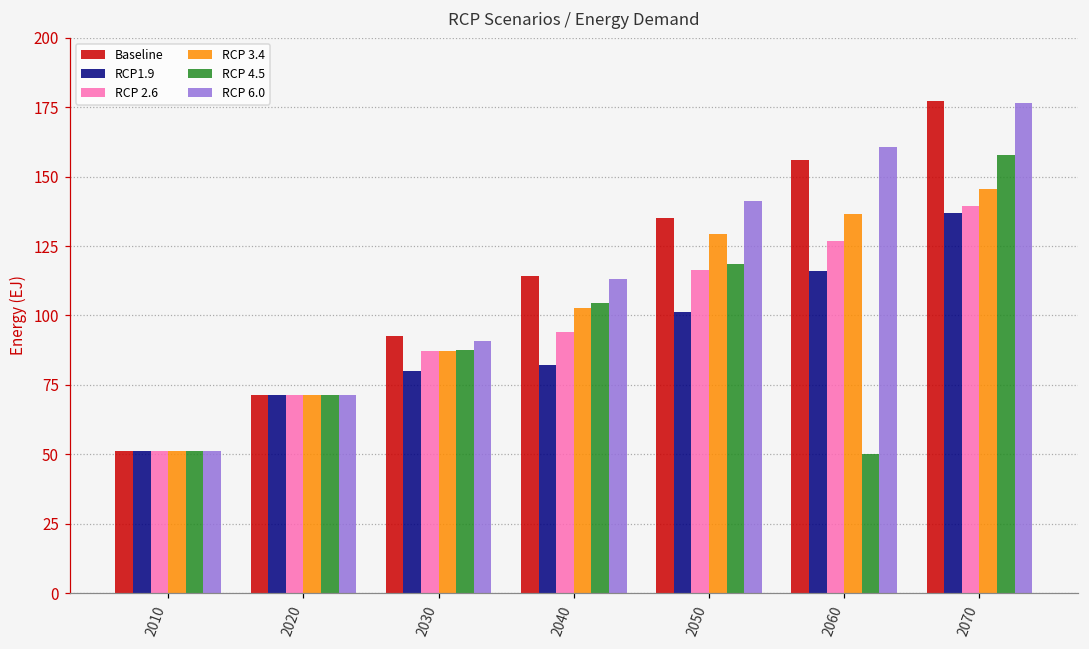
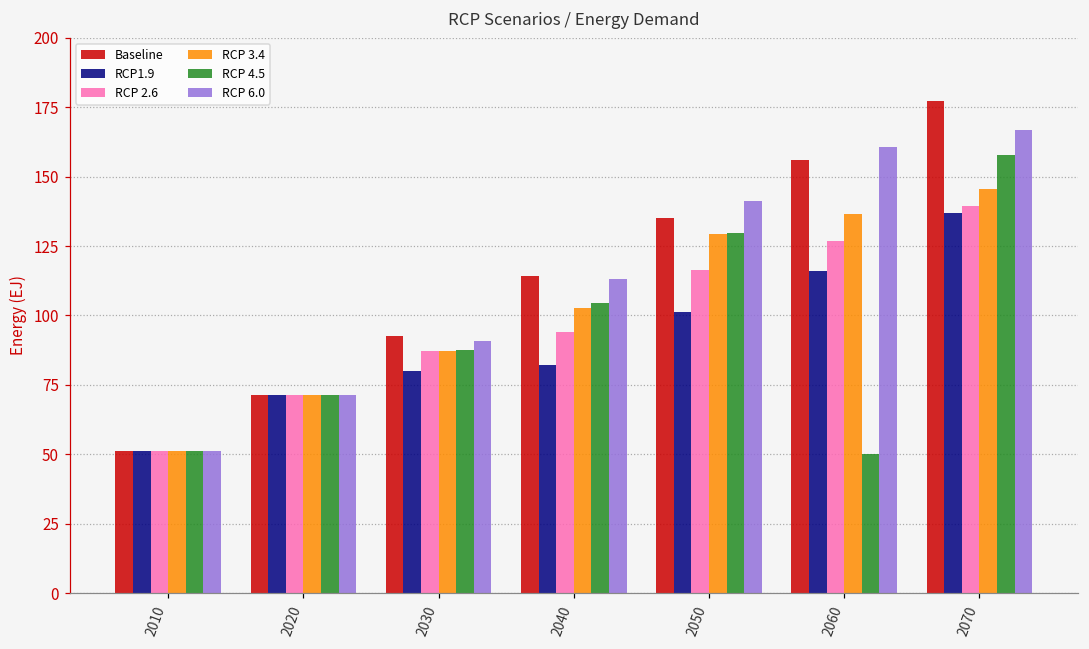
RCP 4.5, 2050: 118 -> 130
RCP 6.0, 2070: 176 -> 167
